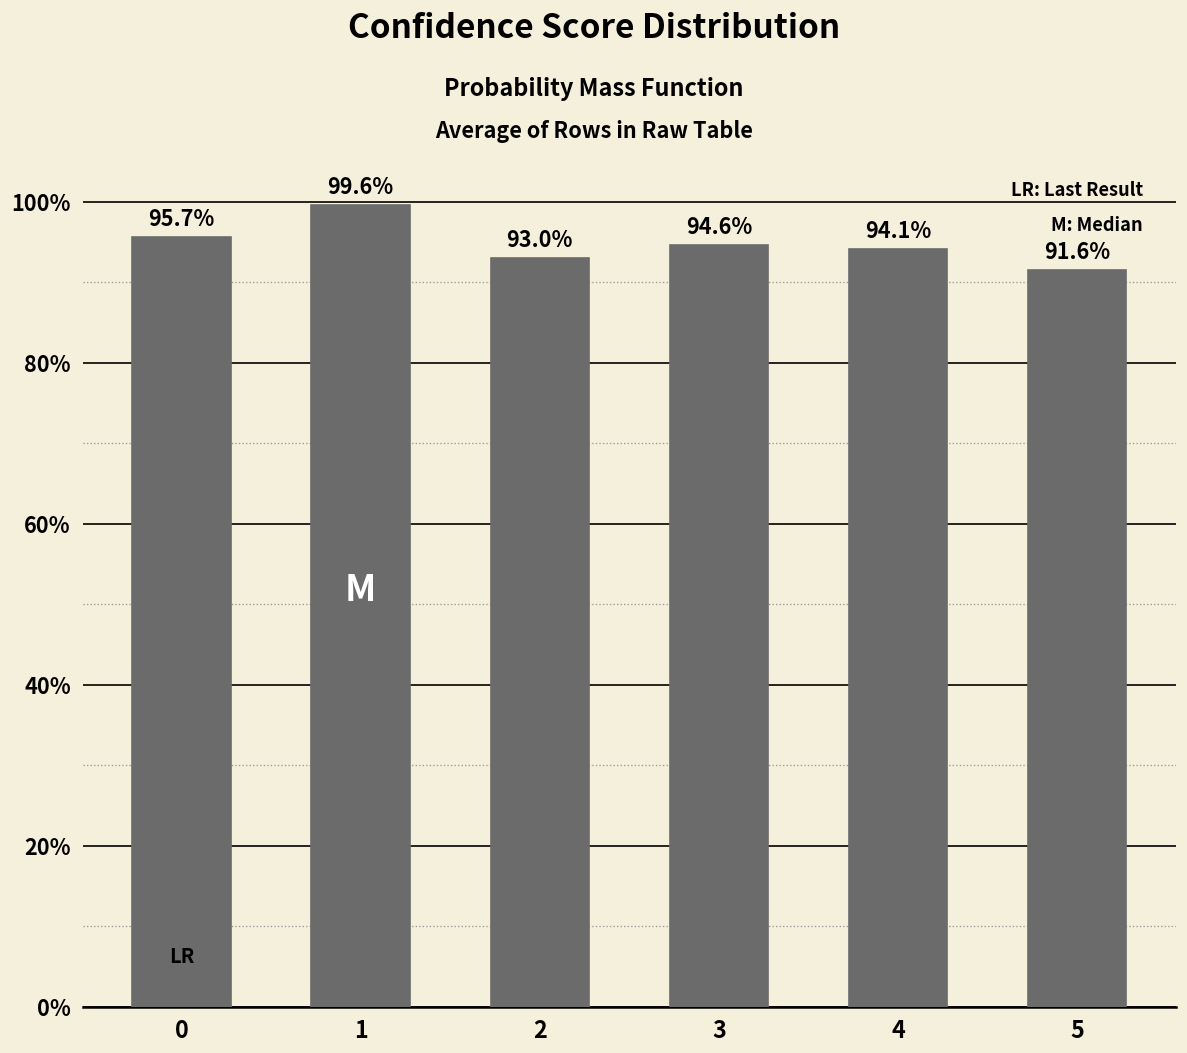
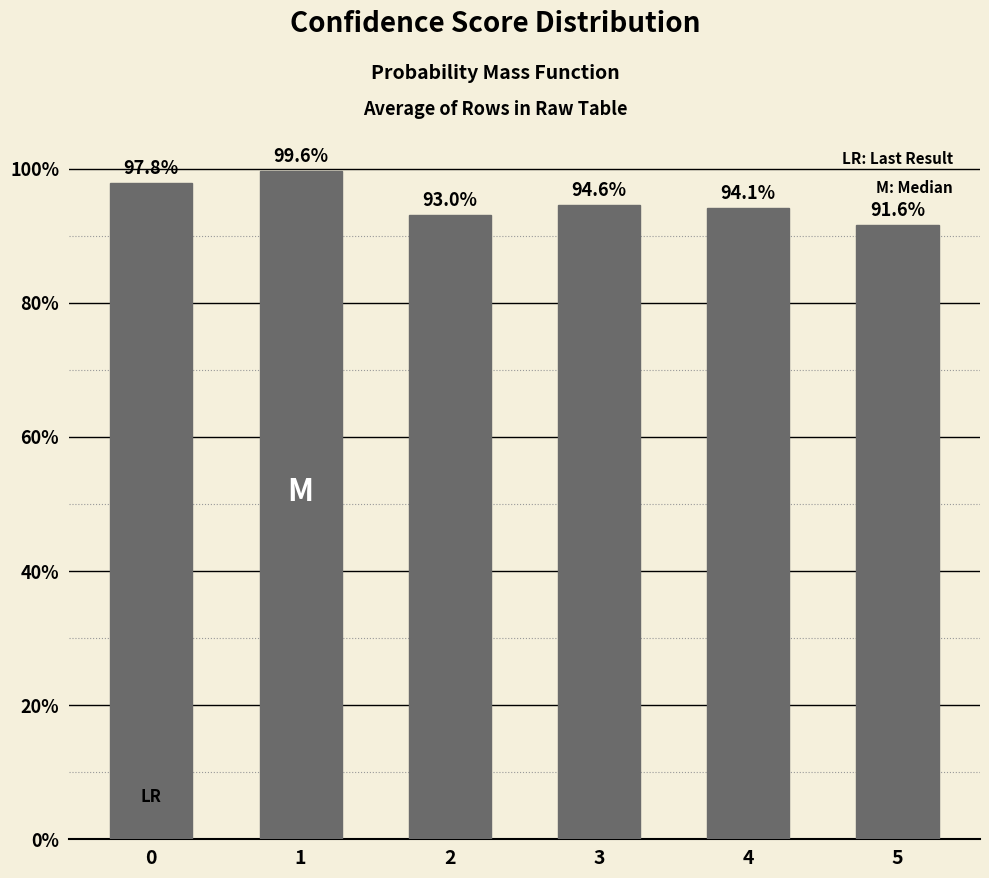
0: 95.7% -> 97.8%
